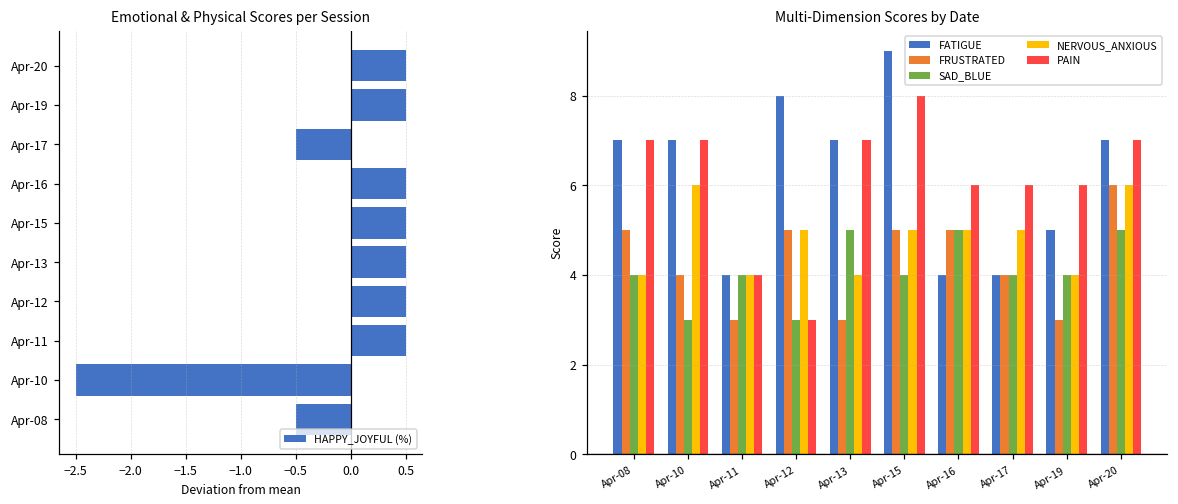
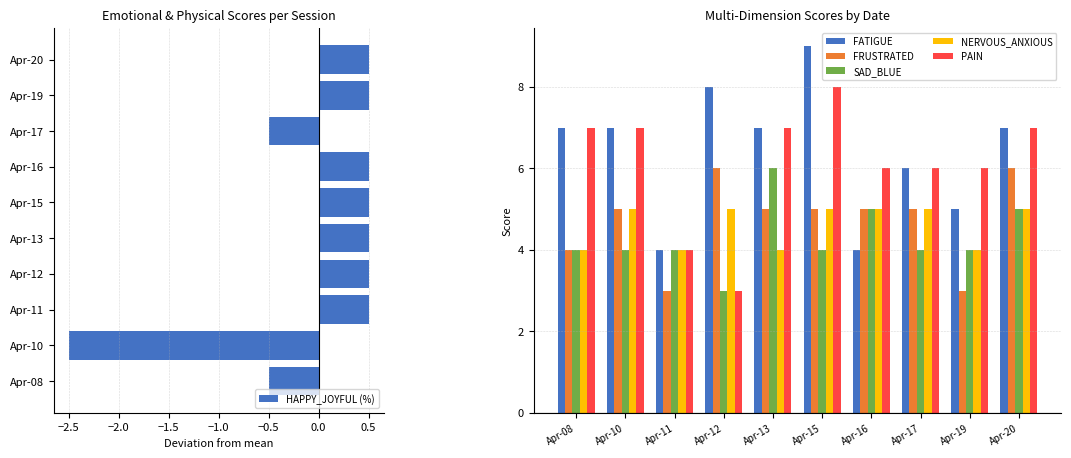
Multi-Dimension Scores by Date, FRUSTRATED, Apr-08: 5 -> 4
Multi-Dimension Scores by Date, FRUSTRATED, Apr-10: 4 -> 5
Multi-Dimension Scores by Date, SAD_BLUE, Apr-10: 3 -> 4
Multi-Dimension Scores by Date, NERVOUS_ANXIOUS, Apr-10: 6 -> 5
Multi-Dimension Scores by Date, FRUSTRATED, Apr-12: 5 -> 6
Multi-Dimension Scores by Date, FRUSTRATED, Apr-13: 3 -> 5
Multi-Dimension Scores by Date, SAD_BLUE, Apr-13: 5 -> 6
Multi-Dimension Scores by Date, FATIGUE, Apr-17: 4 -> 6
Multi-Dimension Scores by Date, FRUSTRATED, Apr-17: 4 -> 5
Multi-Dimension Scores by Date, NERVOUS_ANXIOUS, Apr-20: 6 -> 5
